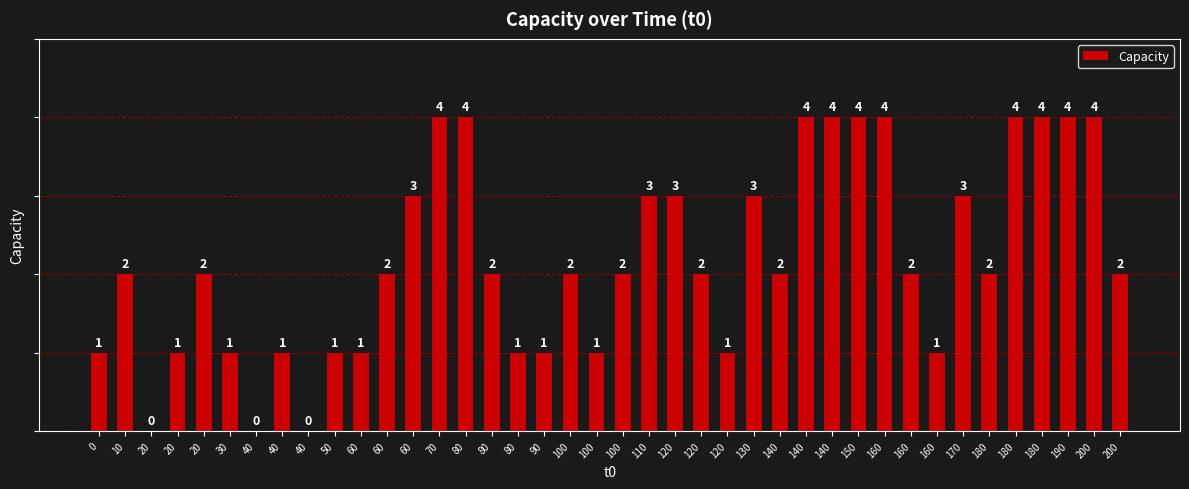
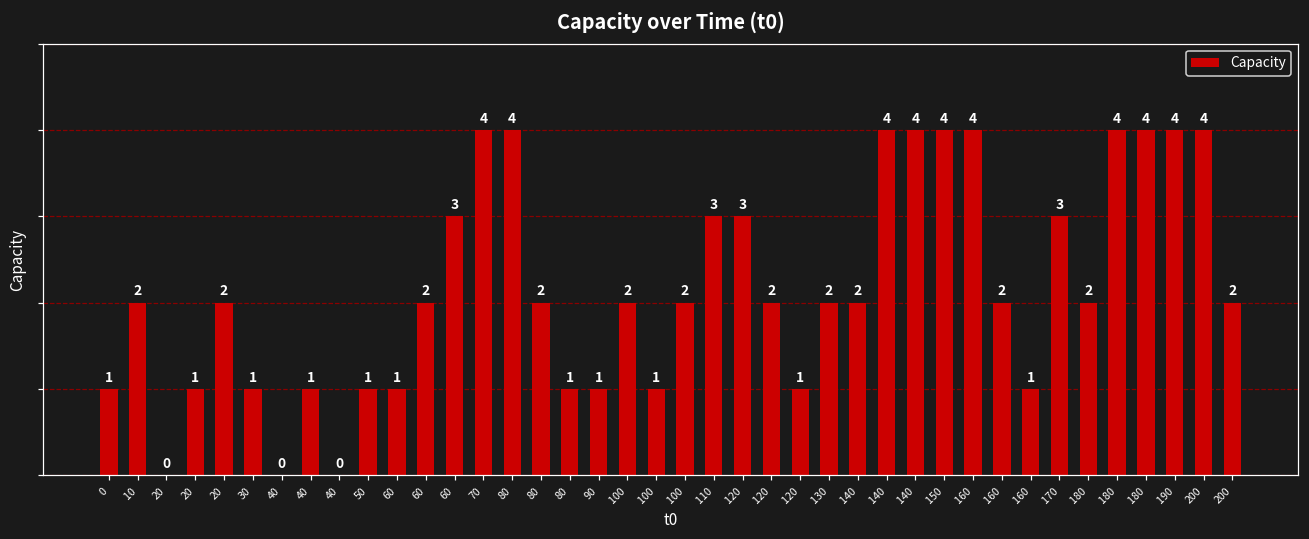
130: 3 -> 2
